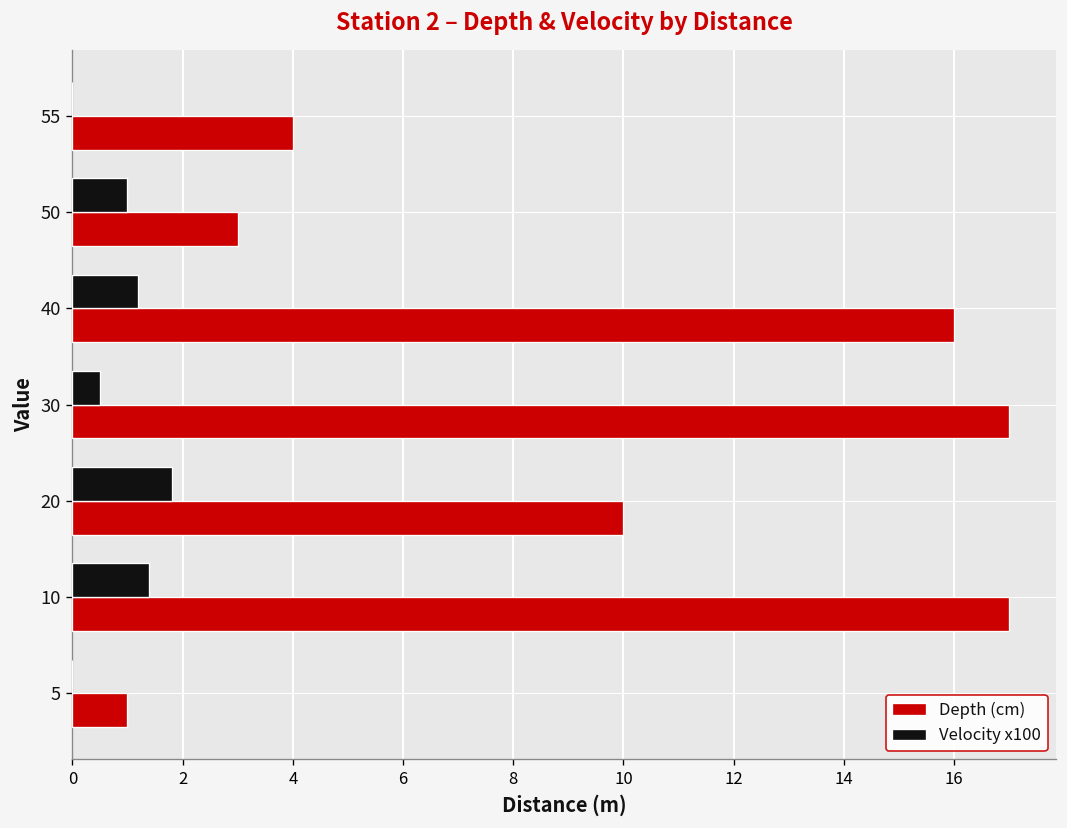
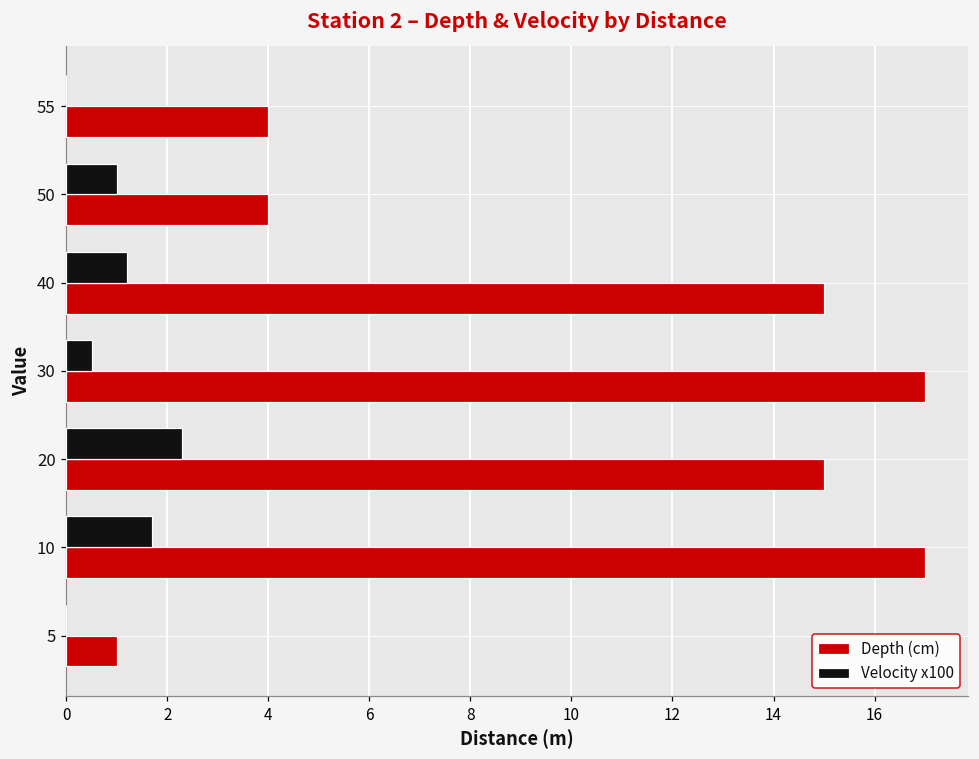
Depth (cm), 50: 3 -> 4
Depth (cm), 40: 16 -> 15
Velocity x100, 20: 1.8 -> 2.3
Depth (cm), 20: 10 -> 15
Velocity x100, 10: 1.4 -> 1.7
